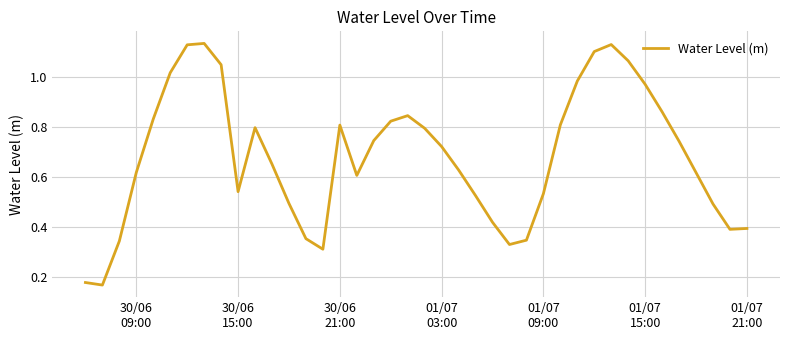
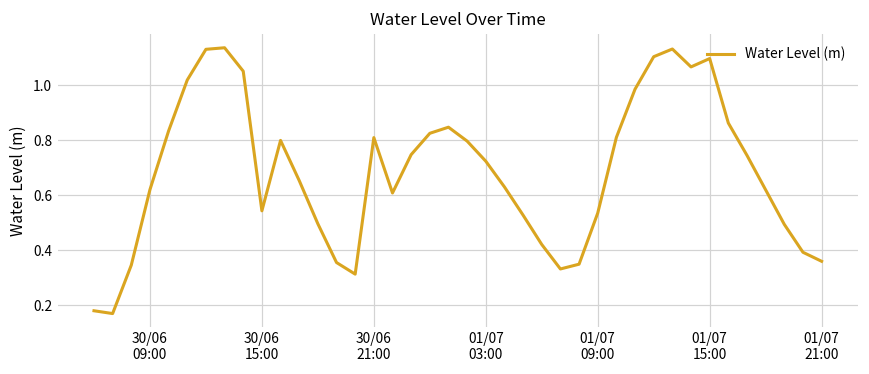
01/07 15:00: 0.97 -> 1.10
01/07 21:00: 0.40 -> 0.36
